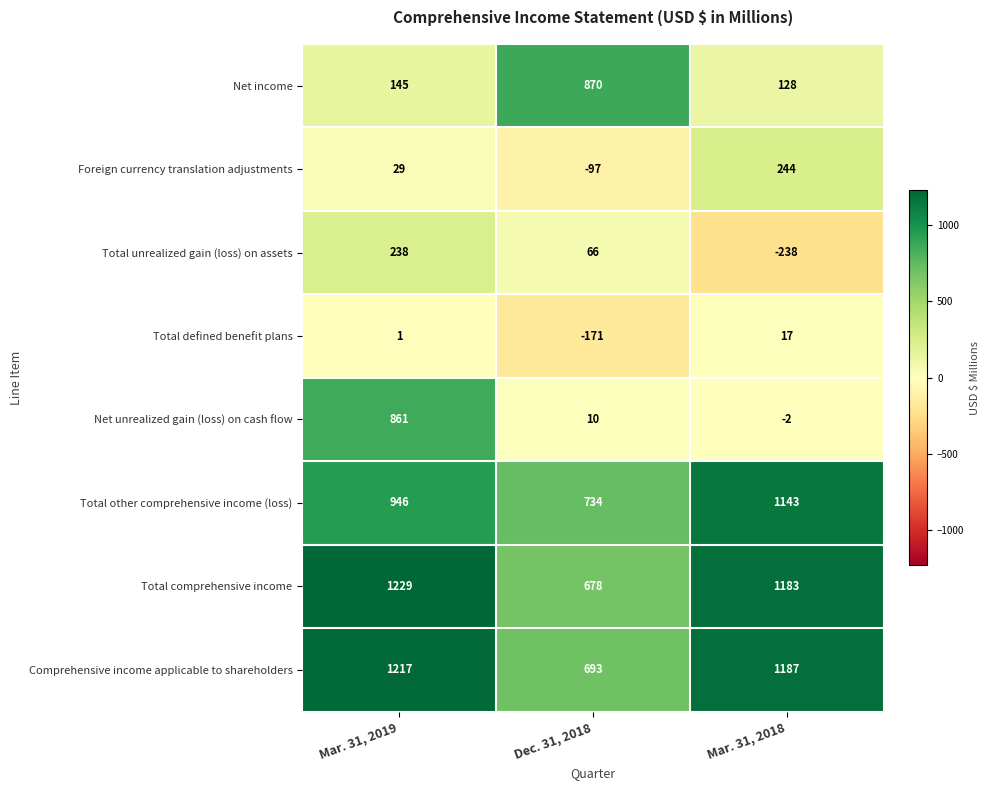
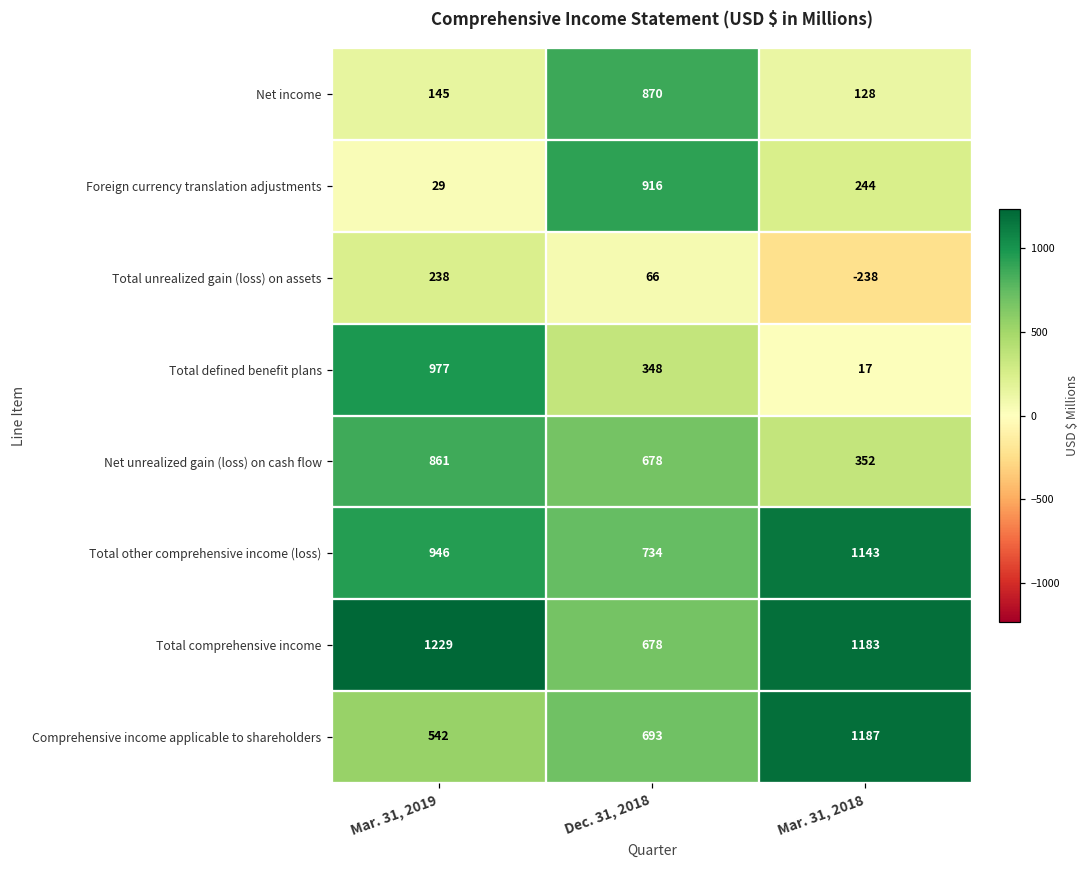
Foreign currency translation adjustments, Dec. 31, 2018: -97 -> 916
Total defined benefit plans, Mar. 31, 2019: 1 -> 977
Total defined benefit plans, Dec. 31, 2018: -171 -> 348
Net unrealized gain (loss) on cash flow, Dec. 31, 2018: 10 -> 678
Net unrealized gain (loss) on cash flow, Mar. 31, 2018: -2 -> 352
Comprehensive income applicable to shareholders, Mar. 31, 2019: 1217 -> 542
